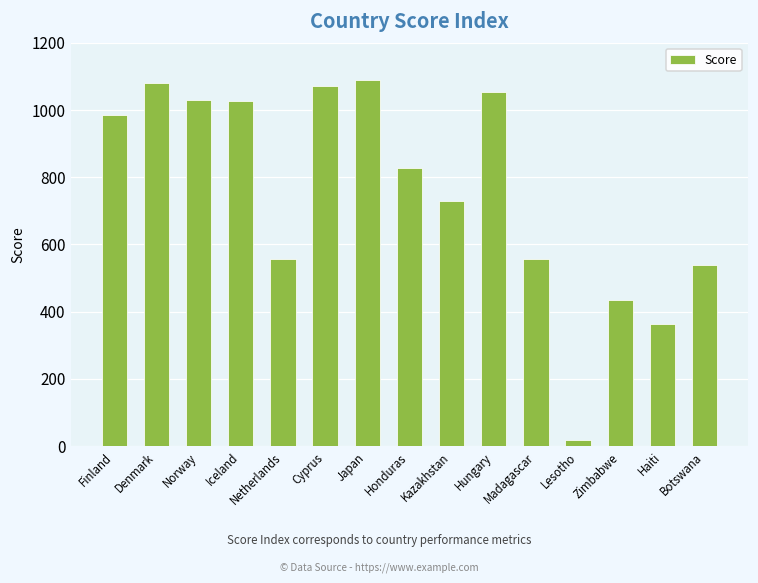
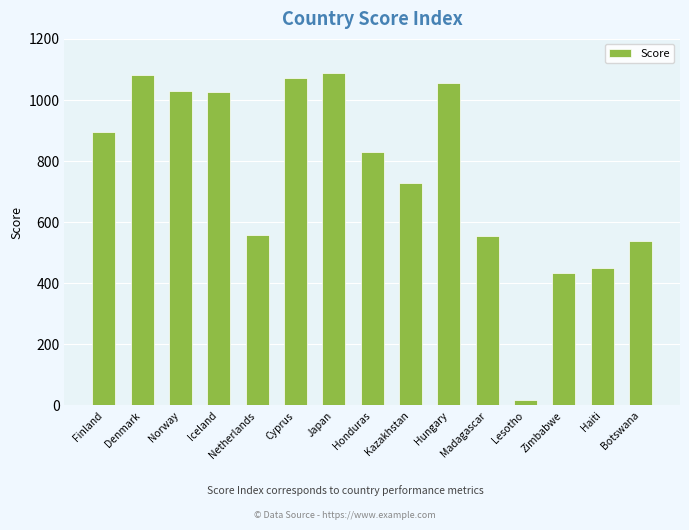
Finland: 990 -> 890
Haiti: 360 -> 450
